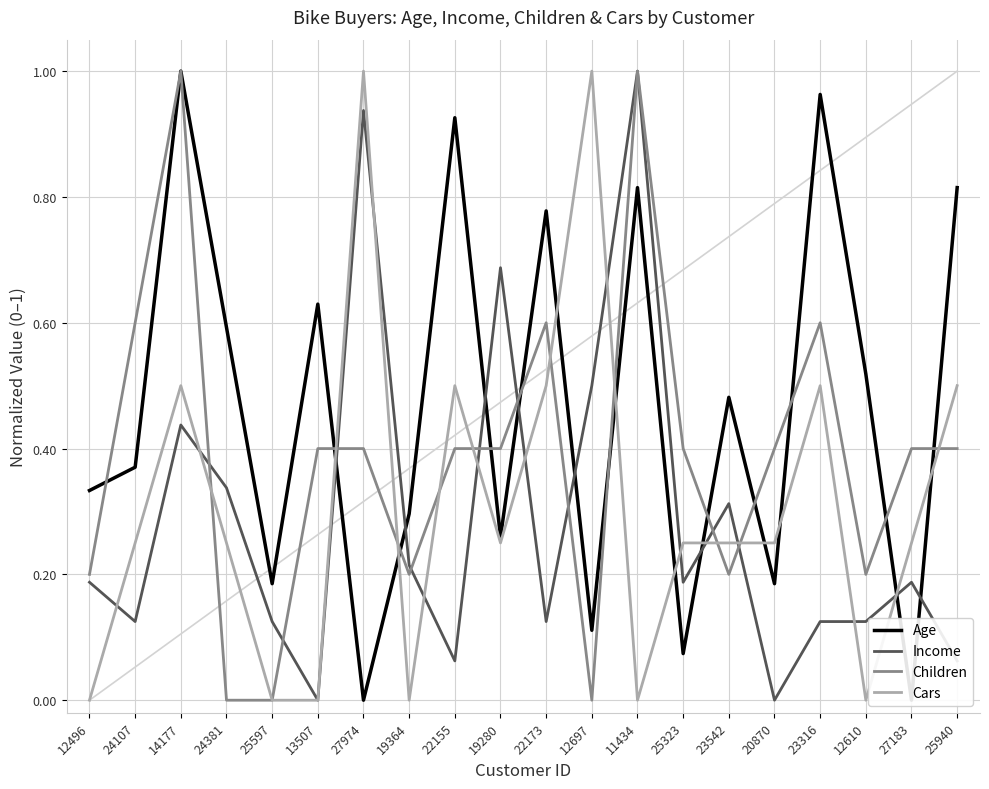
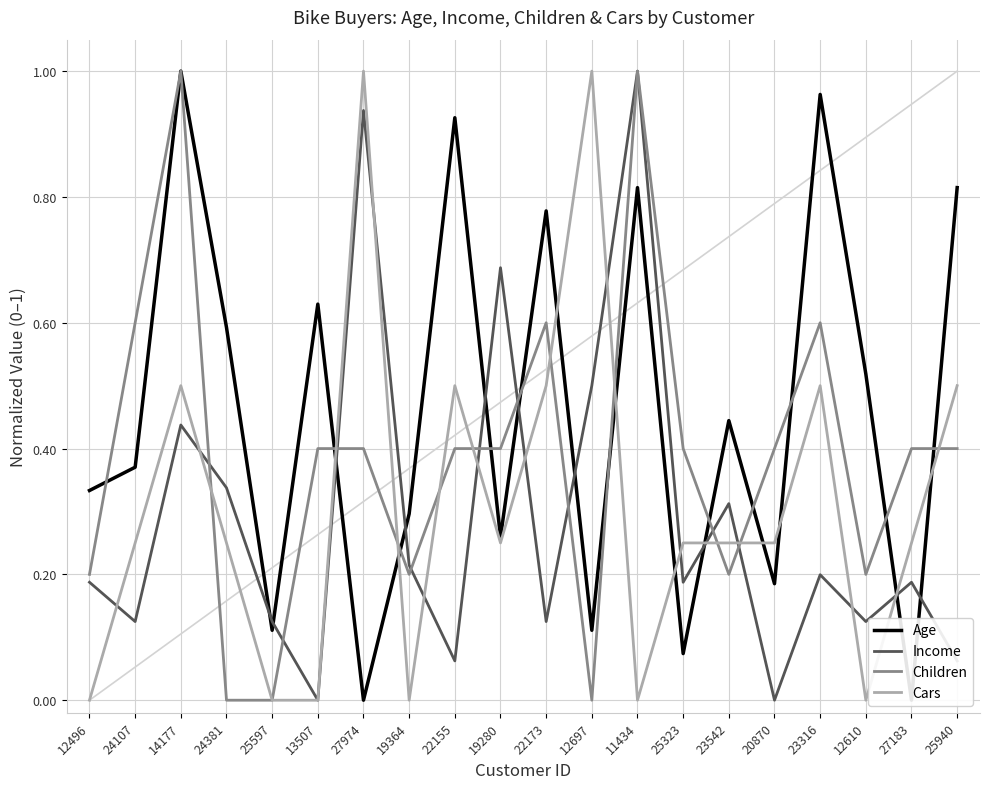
Age, 25597: 0.19 -> 0.11
Age, 23542: 0.48 -> 0.44
Income, 23316: 0.13 -> 0.20
